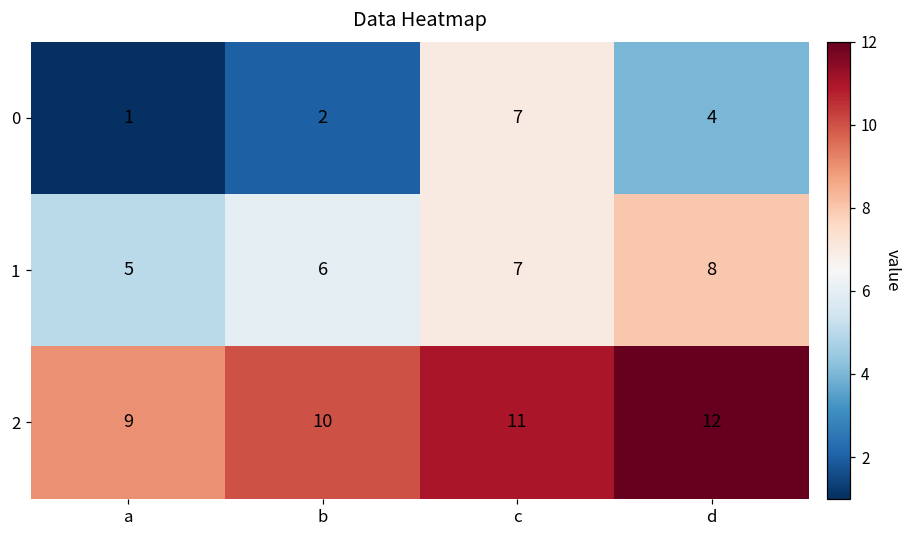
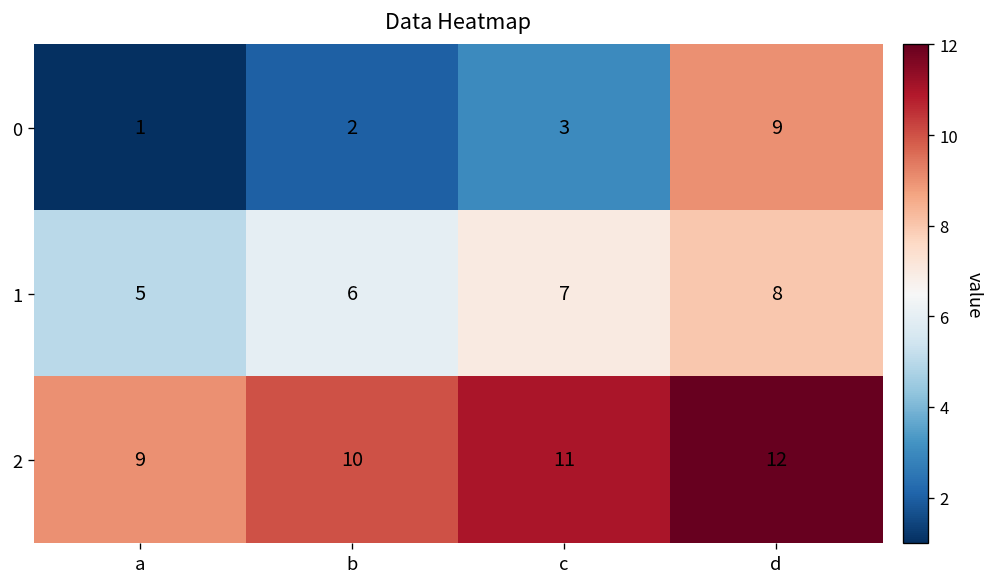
0, c: 7 -> 3
0, d: 4 -> 9
